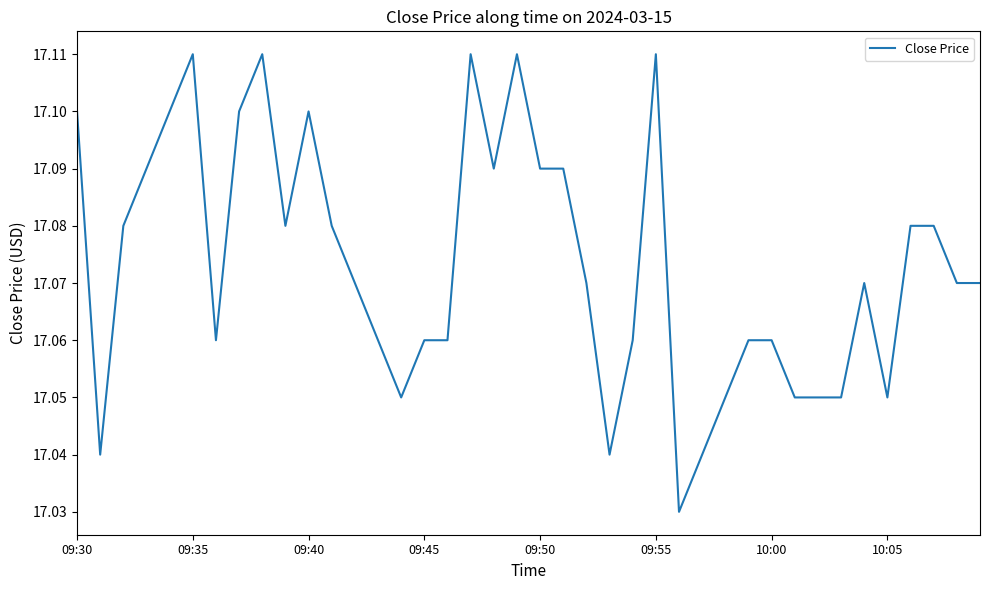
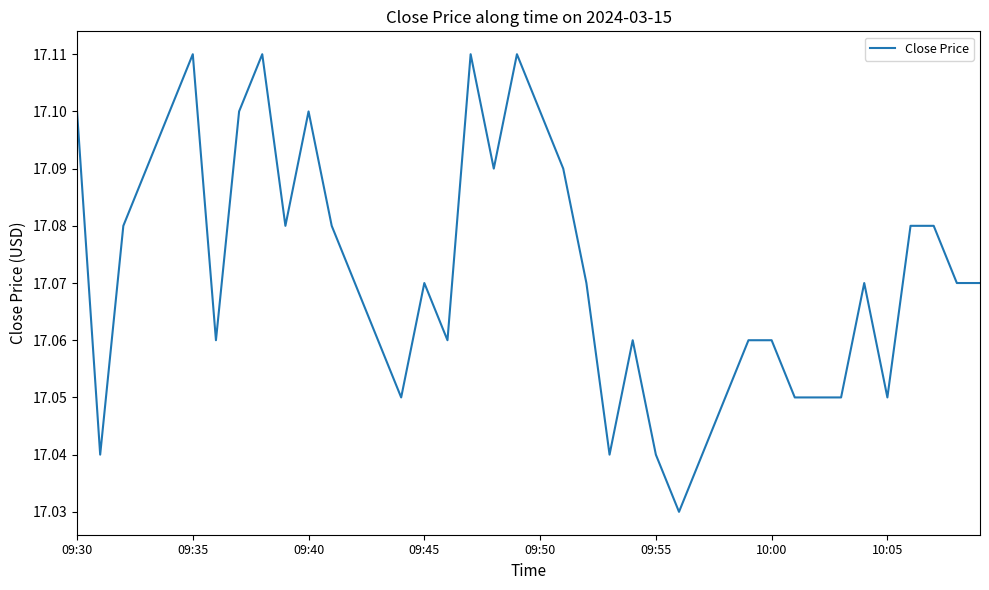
09:45: 17.06 -> 17.07
09:50: 17.09 -> 17.10
09:55: 17.11 -> 17.04
